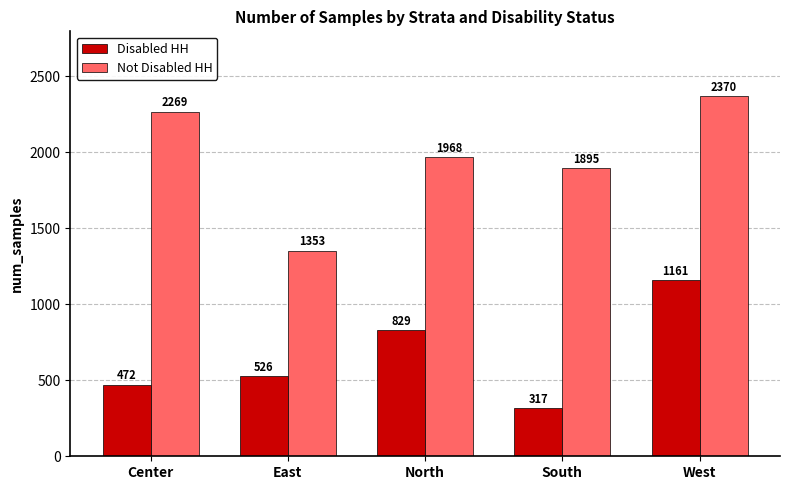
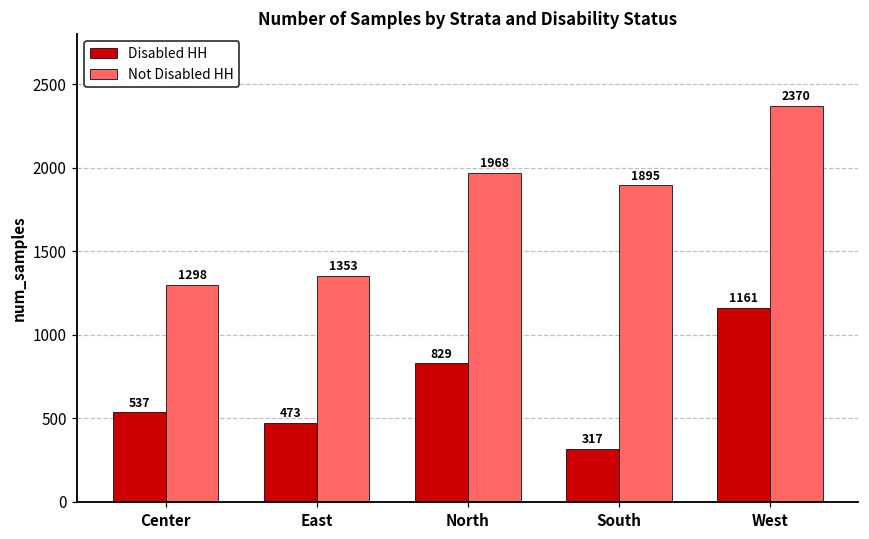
Disabled HH, Center: 472 -> 537
Not Disabled HH, Center: 2269 -> 1298
Disabled HH, East: 526 -> 473
